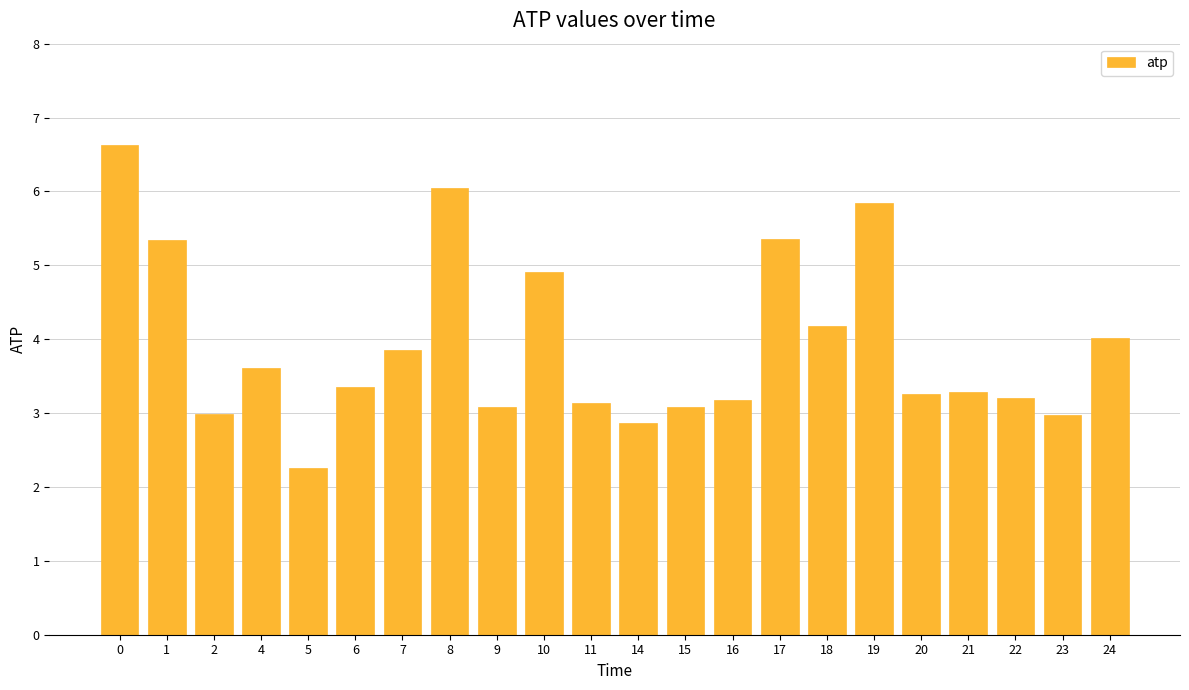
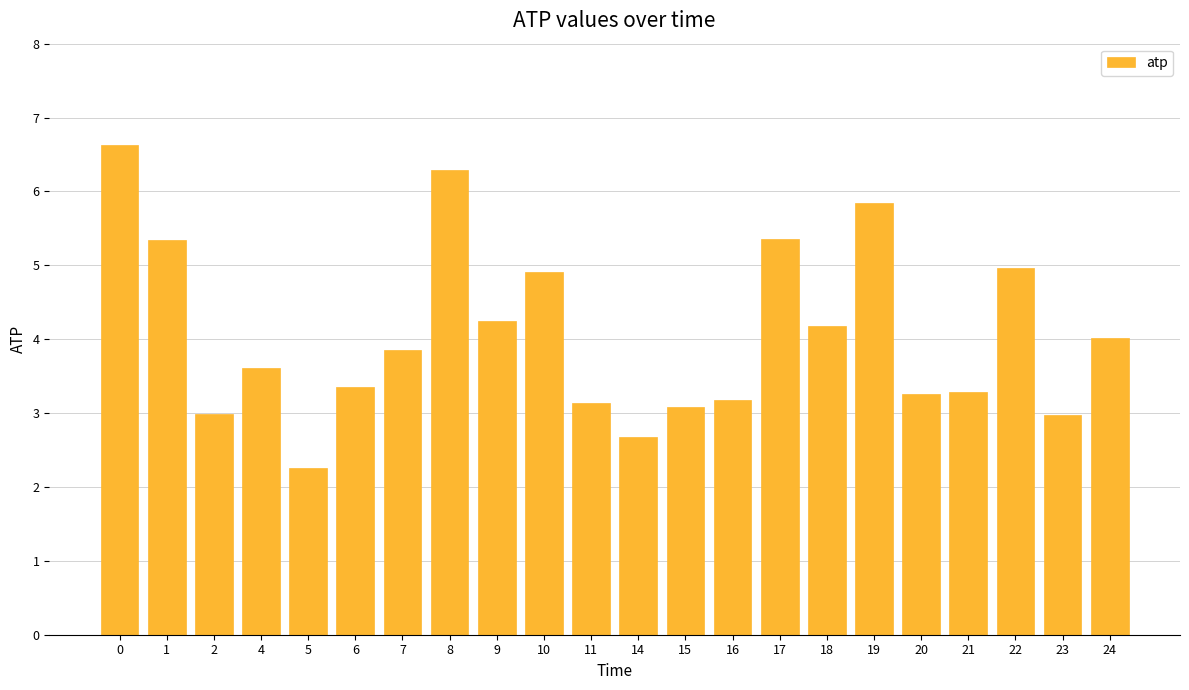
8: 6.0 -> 6.3
9: 3.1 -> 4.2
14: 2.9 -> 2.7
22: 3.2 -> 5.0
